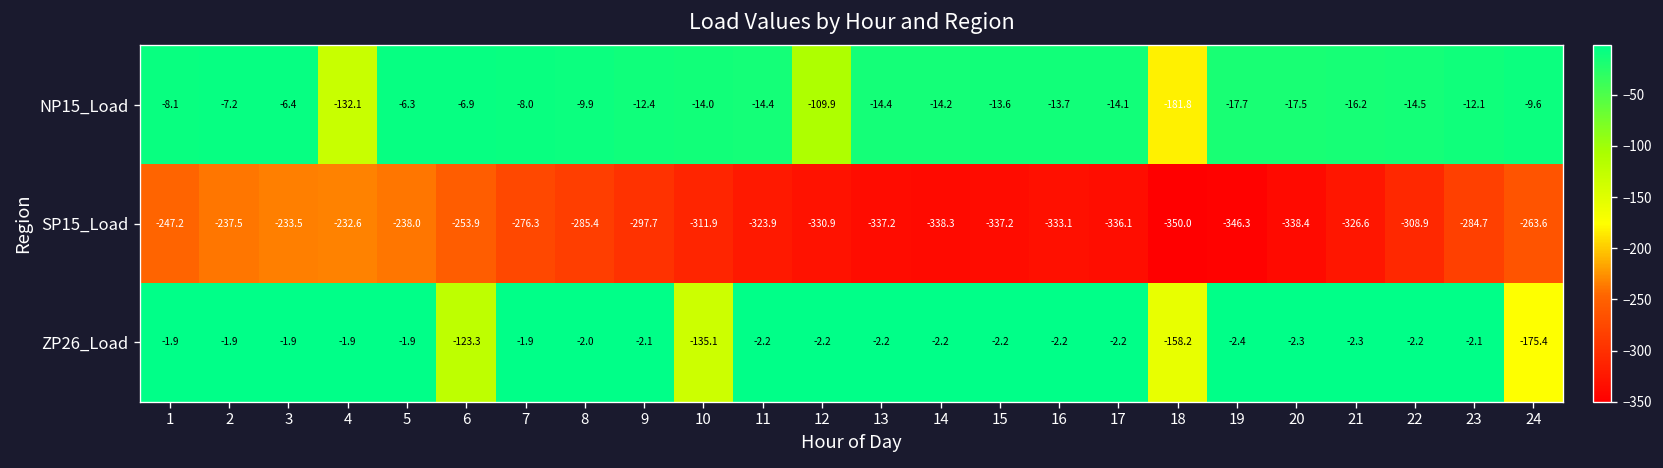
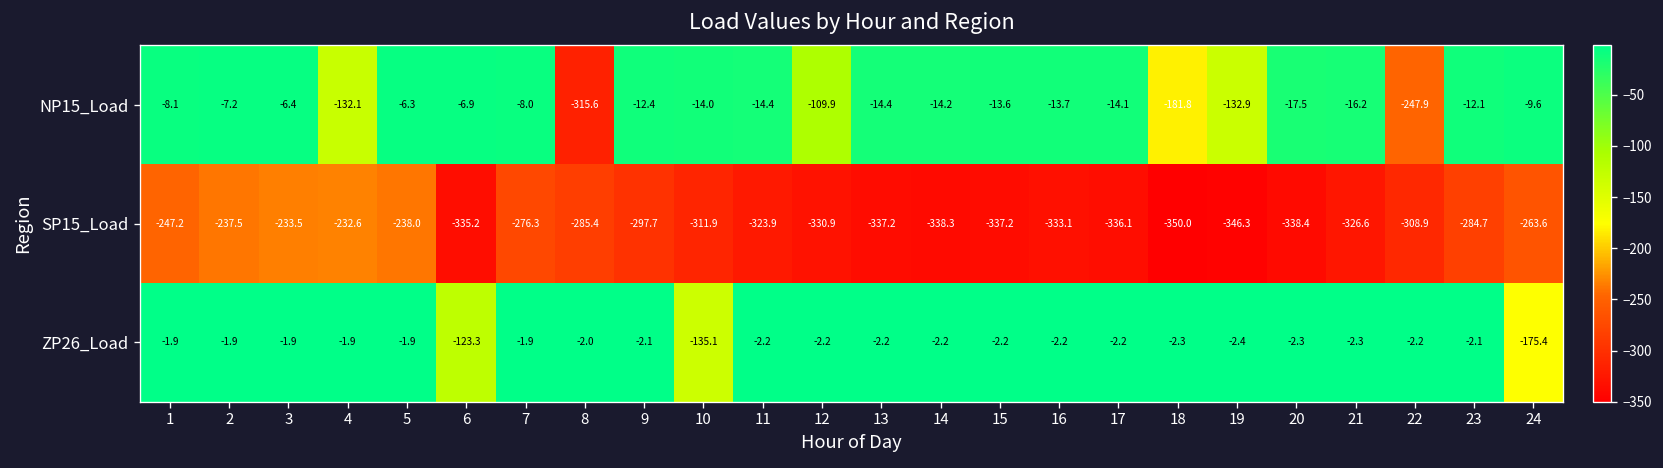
NP15_Load, 8: -9.9 -> -315.6
NP15_Load, 19: -17.7 -> -132.9
NP15_Load, 22: -14.5 -> -247.9
SP15_Load, 6: -253.9 -> -335.2
ZP26_Load, 18: -158.2 -> -2.3
